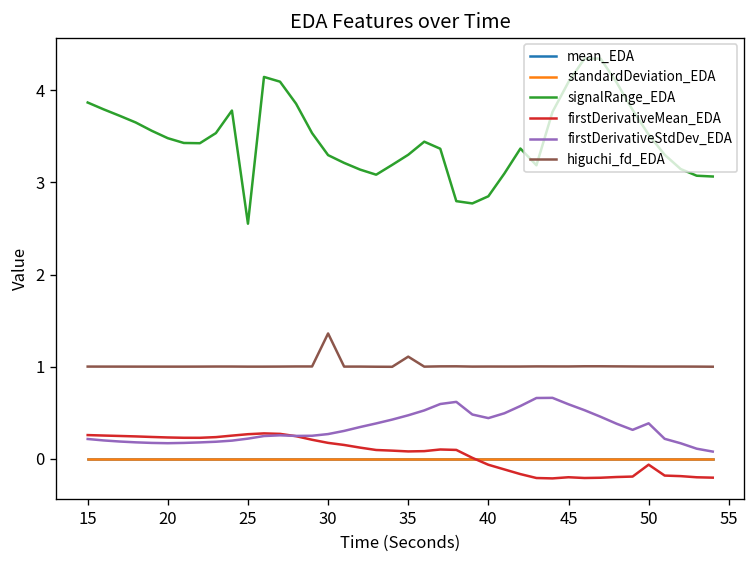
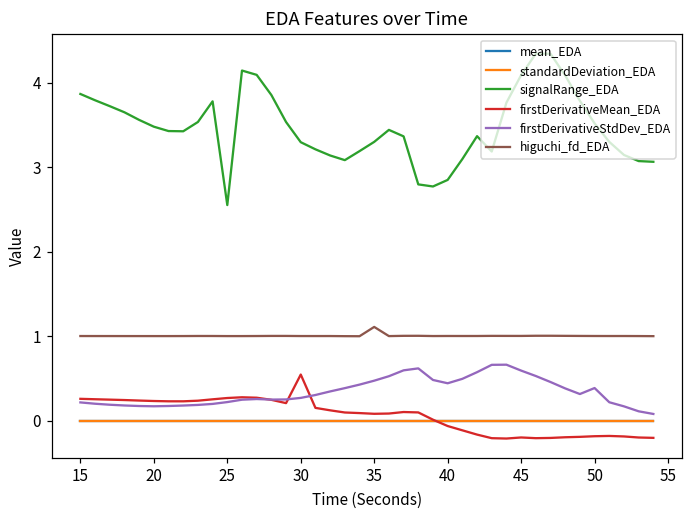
firstDerivativeMean_EDA, 30: 0.2 -> 0.5
higuchi_fd_EDA, 30: 1.4 -> 1.0
firstDerivativeMean_EDA, 50: -0.1 -> -0.2
